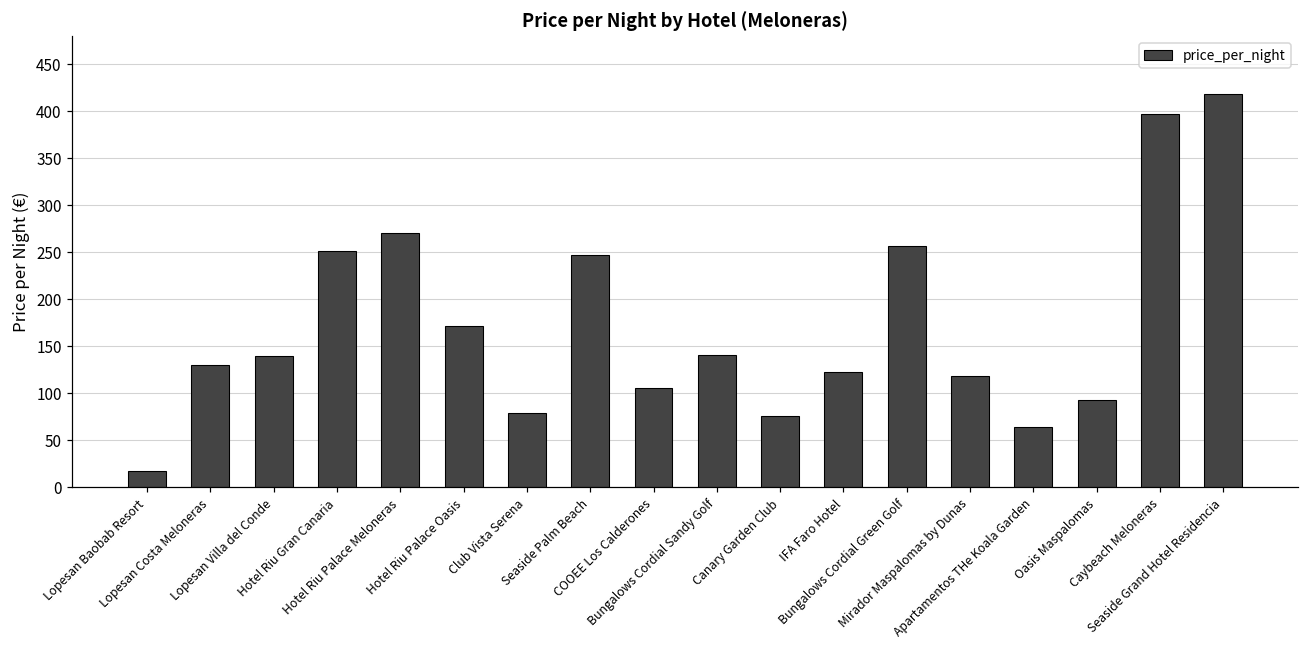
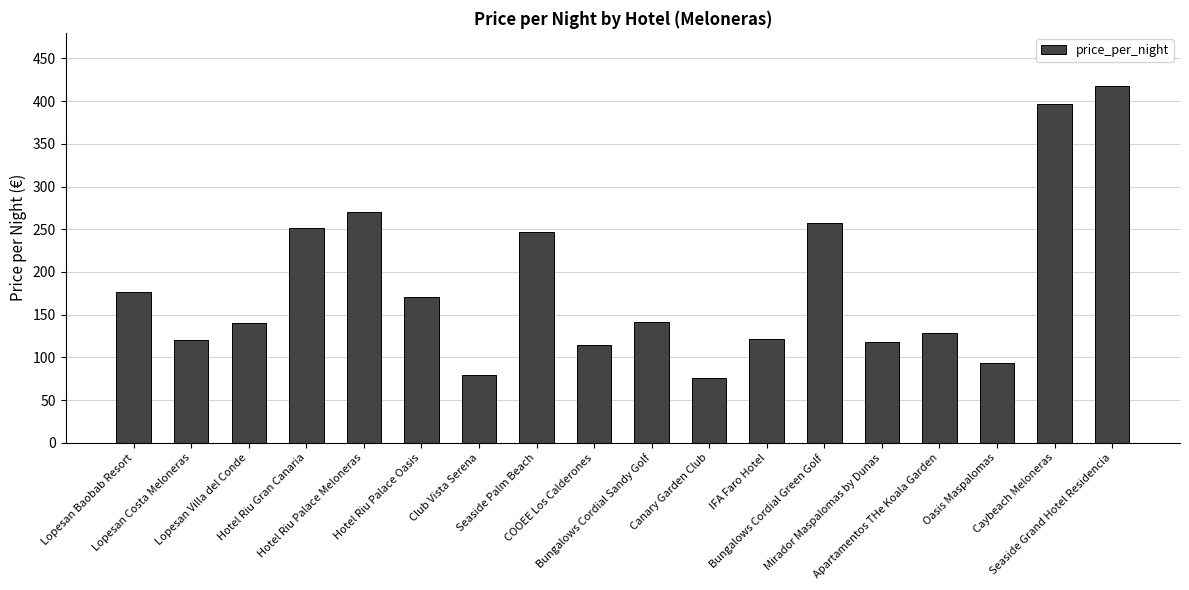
Lopesan Baobab Resort: 20 -> 180
Lopesan Costa Meloneras: 130 -> 120
COOEE Los Calderones: 110 -> 120
Apartamentos THe Koala Garden: 60 -> 130
